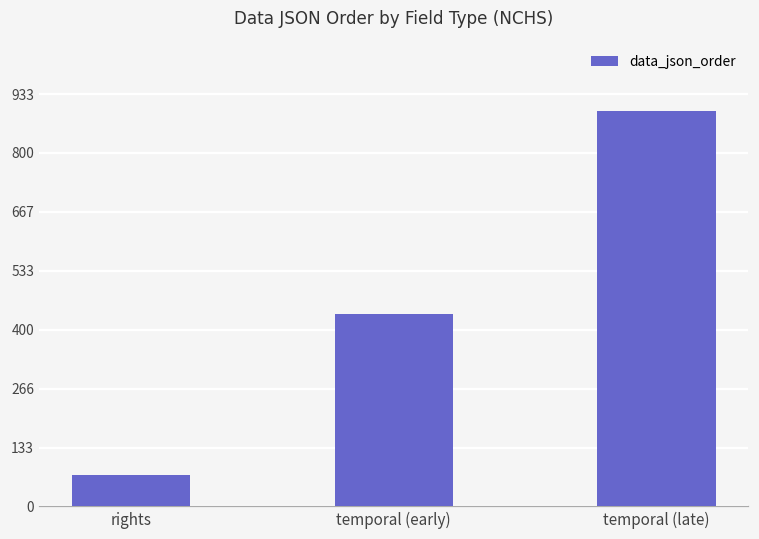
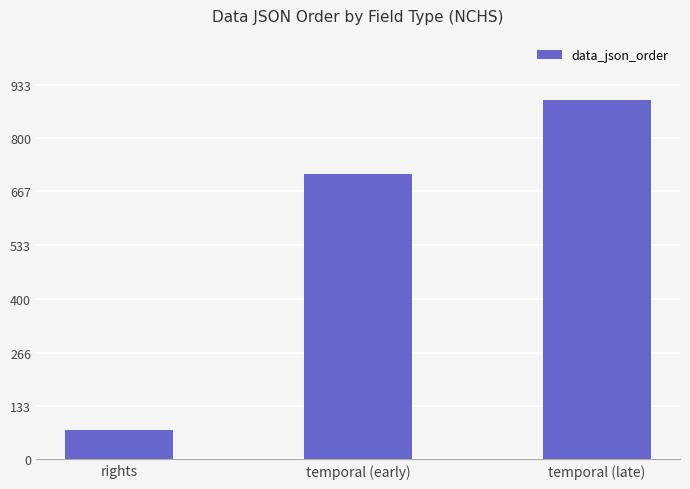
temporal (early): 440 -> 710
